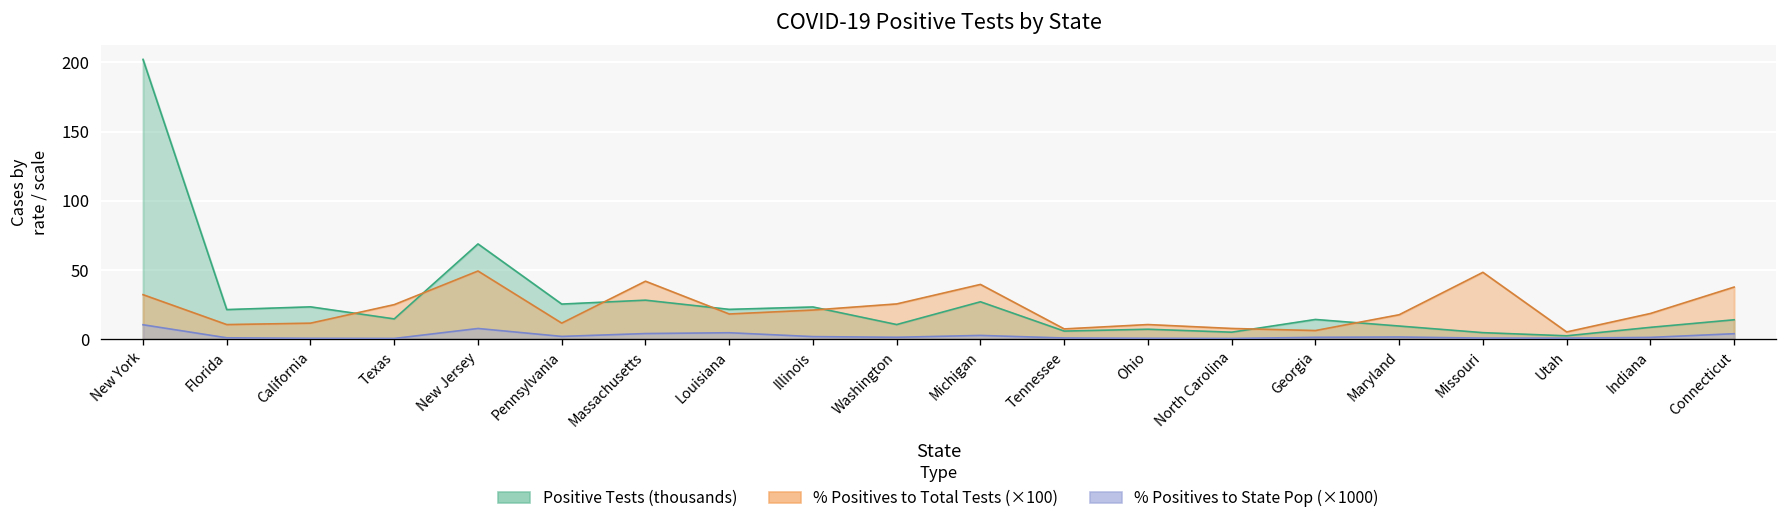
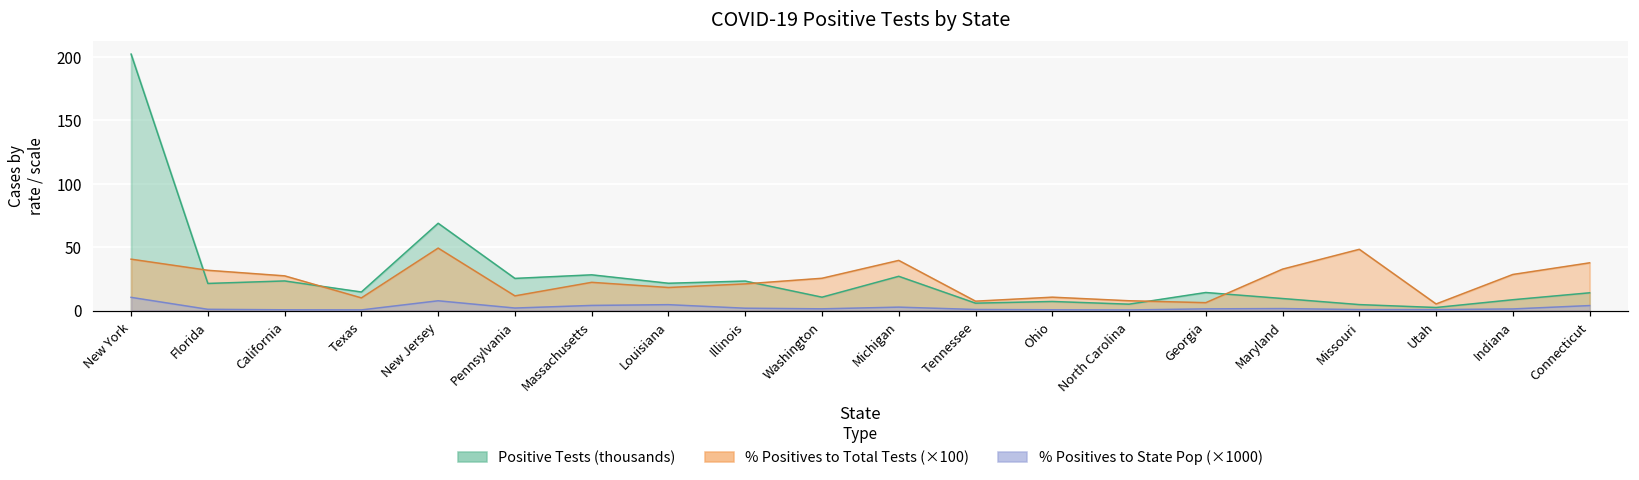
% Positives to Total Tests (×100), New York: 32 -> 41
% Positives to Total Tests (×100), Florida: 11 -> 32
% Positives to Total Tests (×100), California: 12 -> 27
% Positives to Total Tests (×100), Texas: 25 -> 10
% Positives to Total Tests (×100), Massachusetts: 42 -> 22
% Positives to Total Tests (×100), Maryland: 18 -> 33
% Positives to Total Tests (×100), Indiana: 19 -> 28
